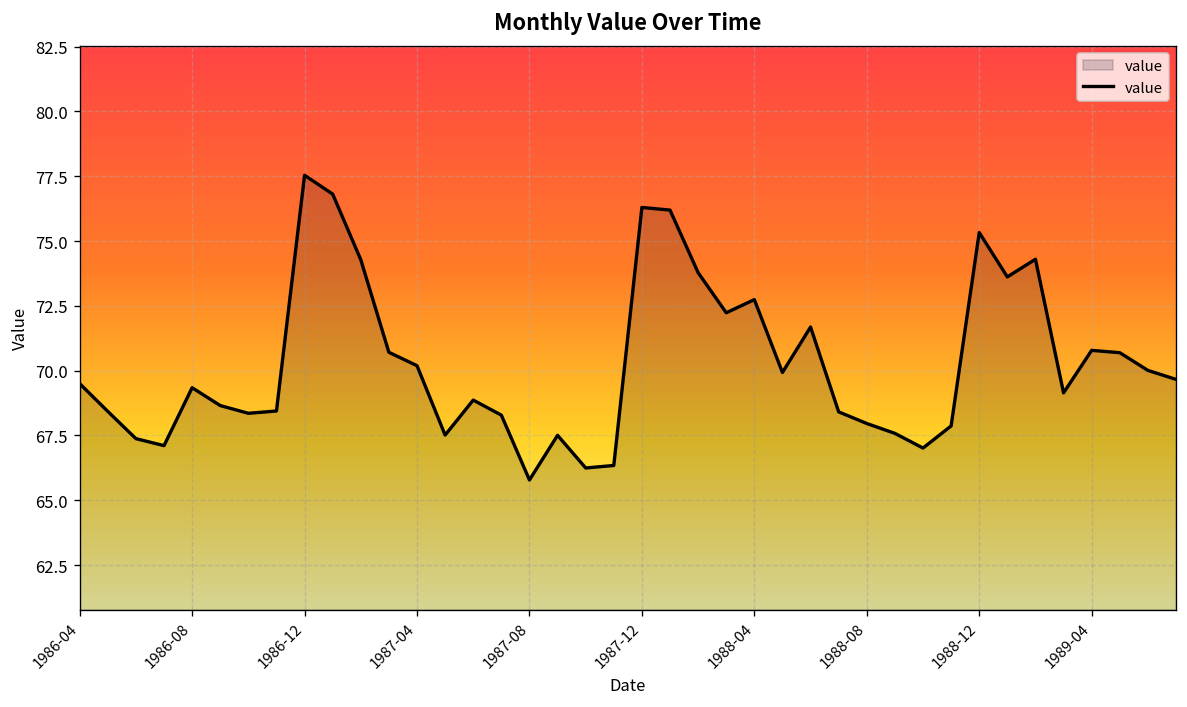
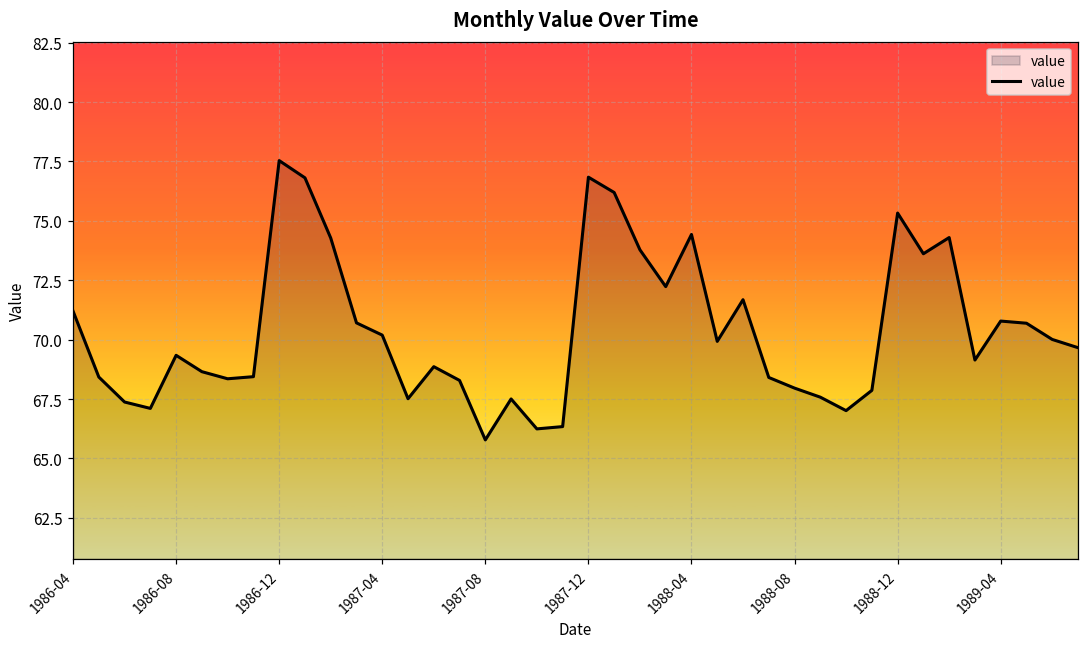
1986-04: 69.5 -> 71.2
1987-12: 76.3 -> 76.8
1988-04: 72.7 -> 74.4
